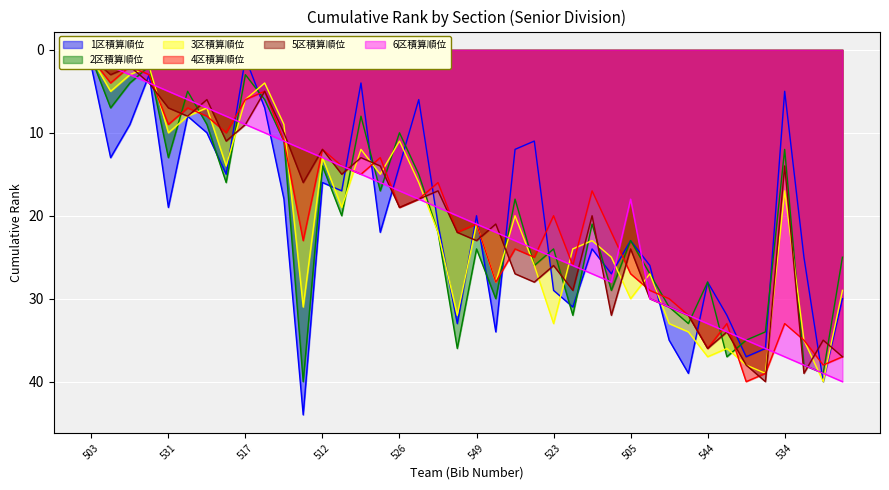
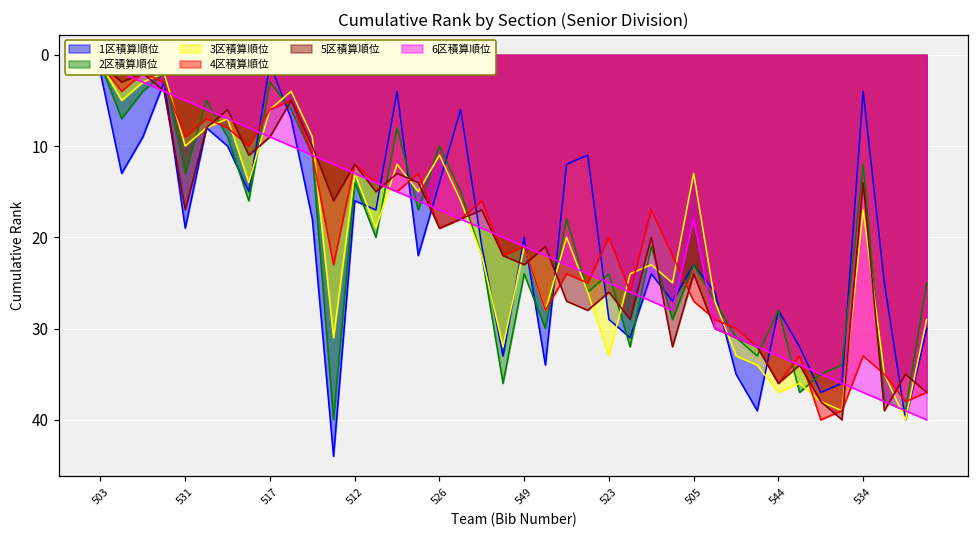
5区積算順位, 531: 7 -> 17
3区積算順位, 505: 30 -> 13
1区積算順位, 534: 5 -> 4
